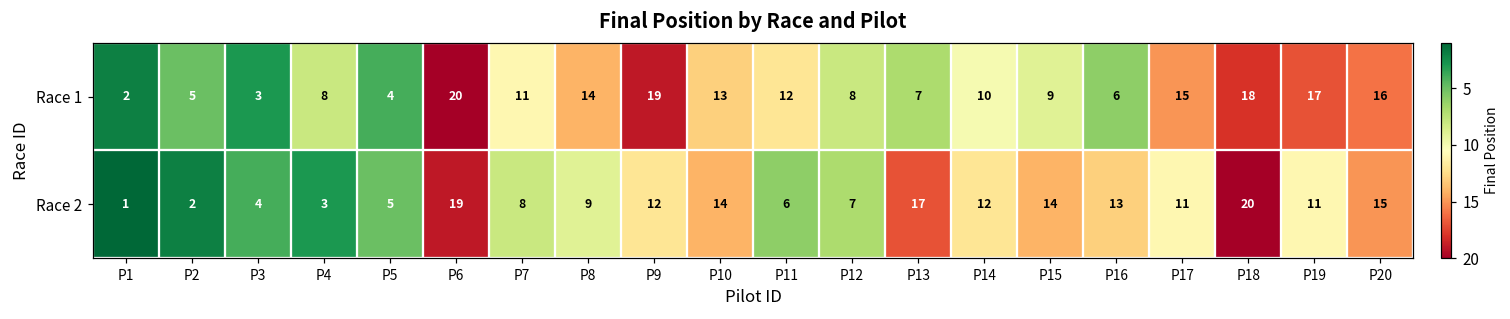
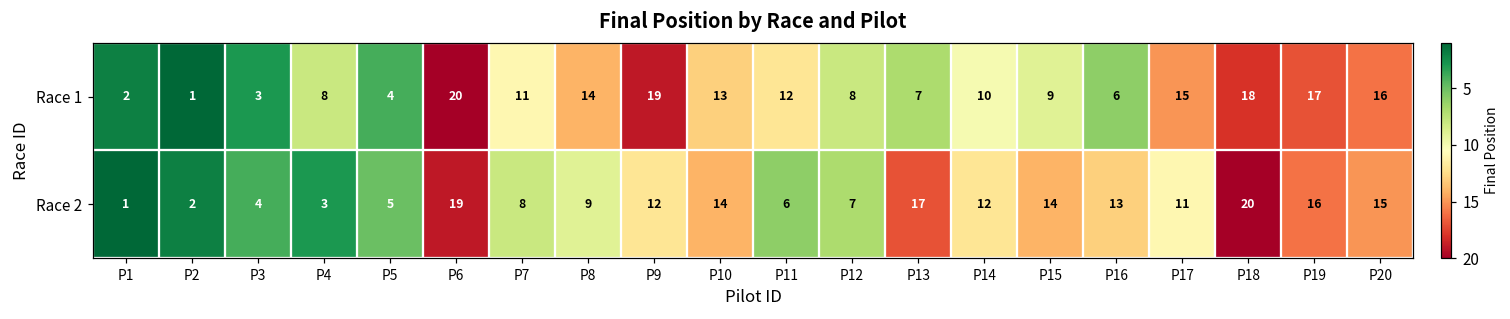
Race 1, P2: 5 -> 1
Race 2, P19: 11 -> 16
